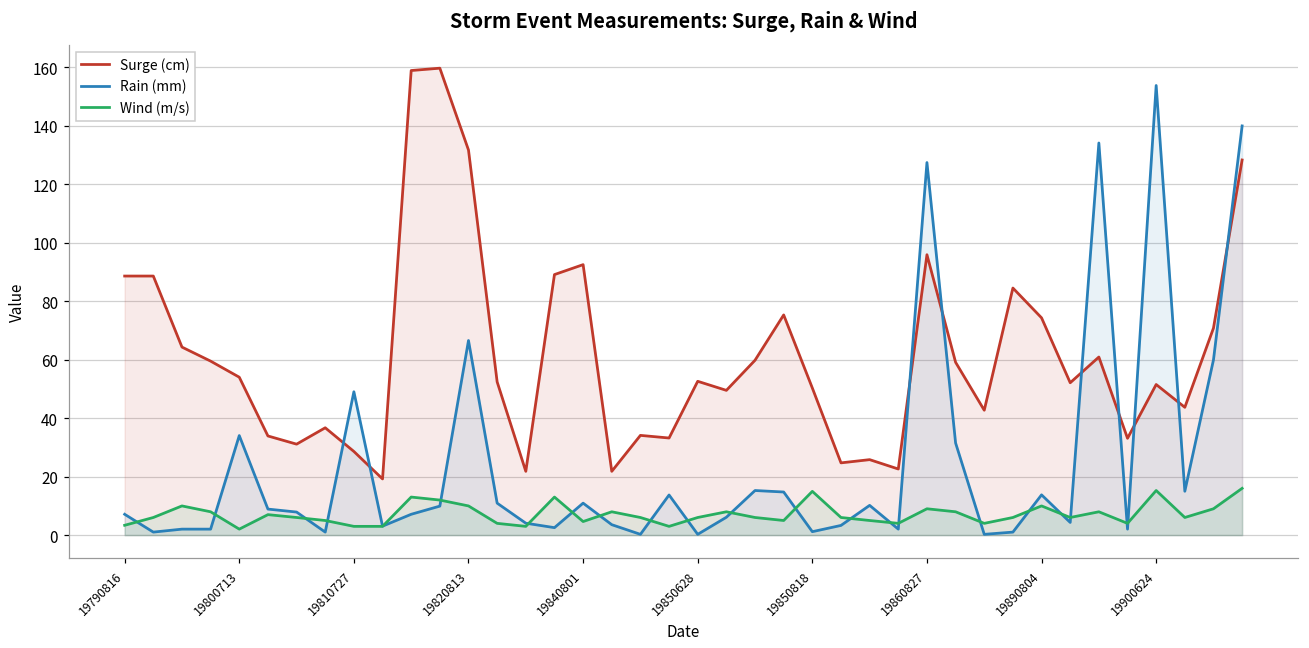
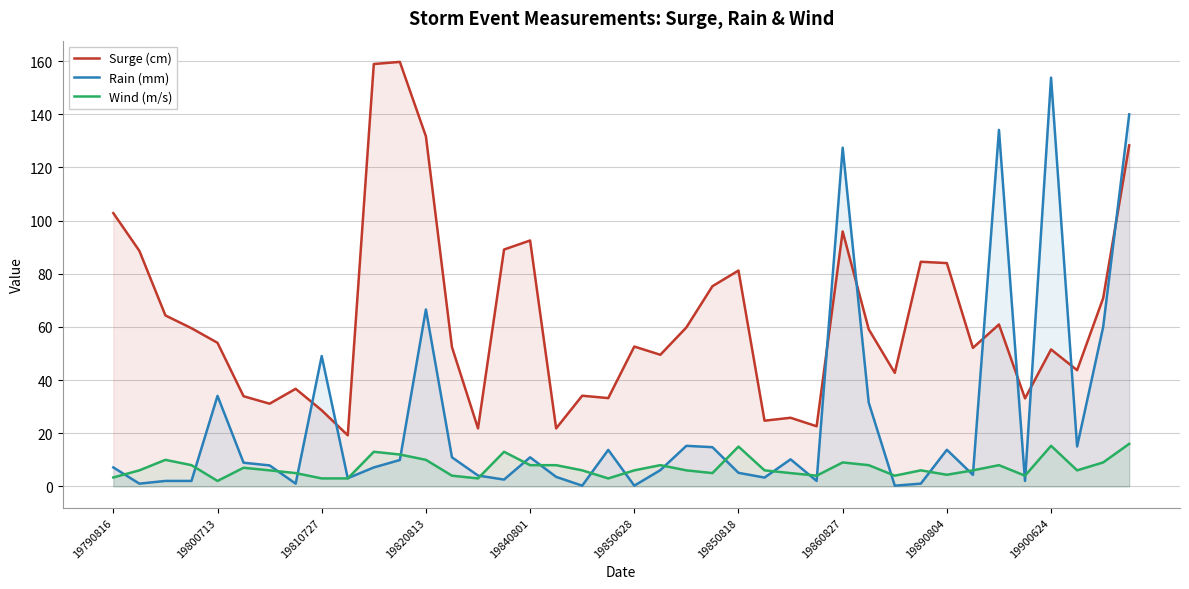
Surge (cm), 19790816: 89 -> 103
Wind (m/s), 19840801: 5 -> 8
Surge (cm), 19850818: 50 -> 81
Rain (mm), 19850818: 1 -> 5
Surge (cm), 19890804: 74 -> 84
Wind (m/s), 19890804: 10 -> 4
